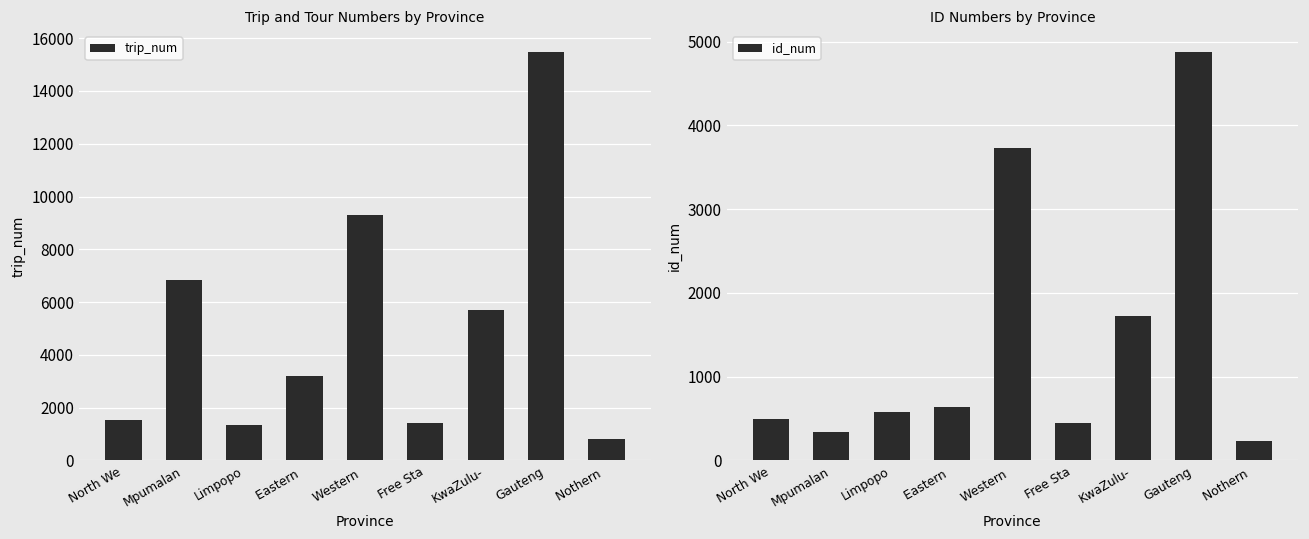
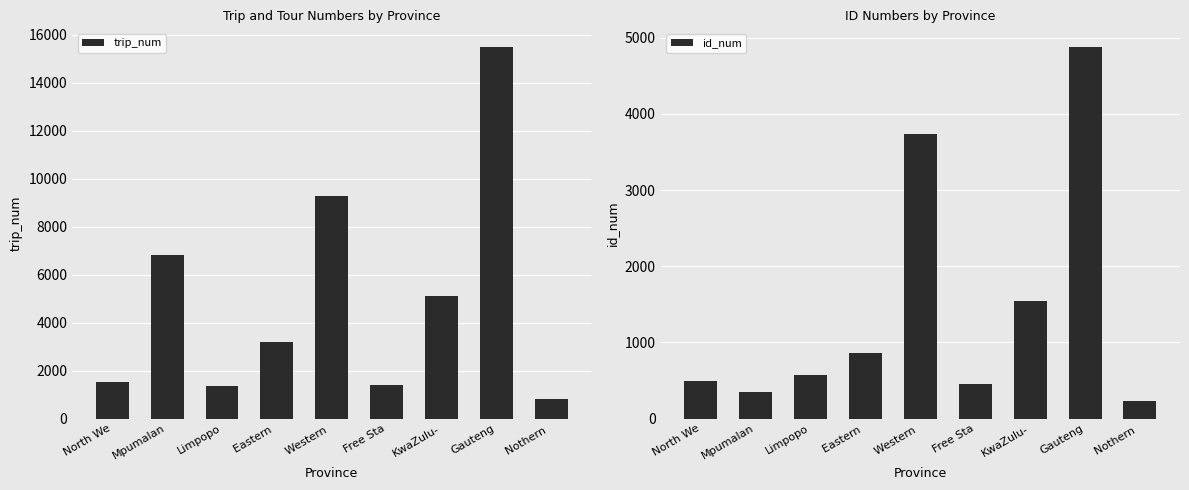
Trip and Tour Numbers by Province, KwaZulu-: 5700 -> 5100
ID Numbers by Province, Eastern: 600 -> 900
ID Numbers by Province, KwaZulu-: 1700 -> 1500
